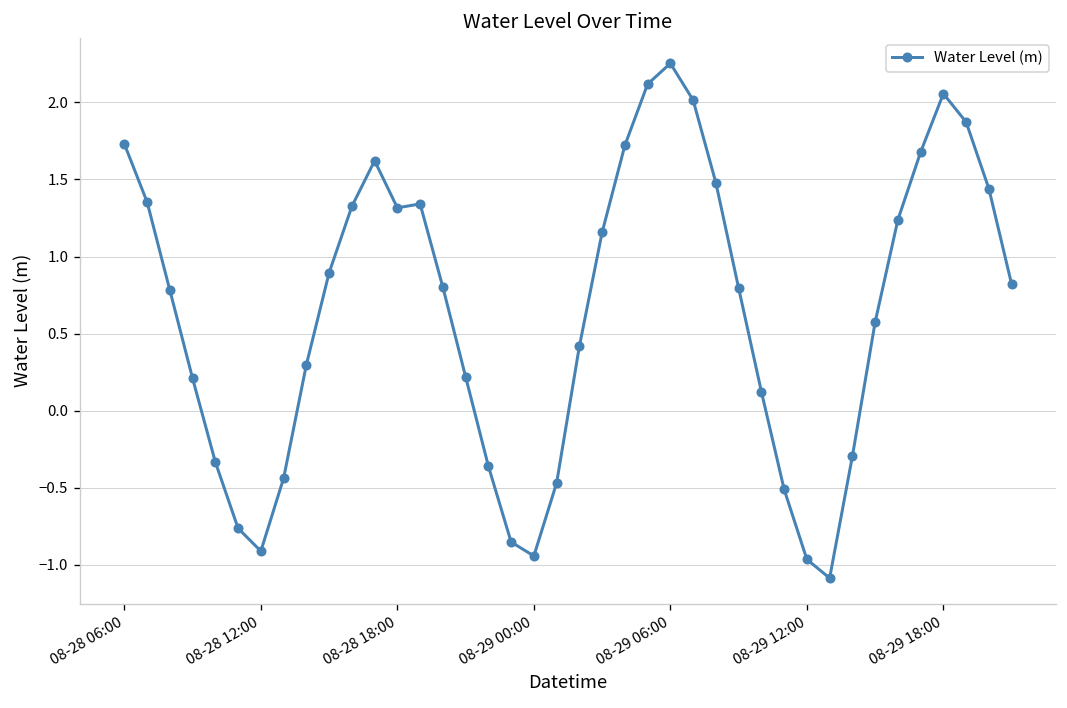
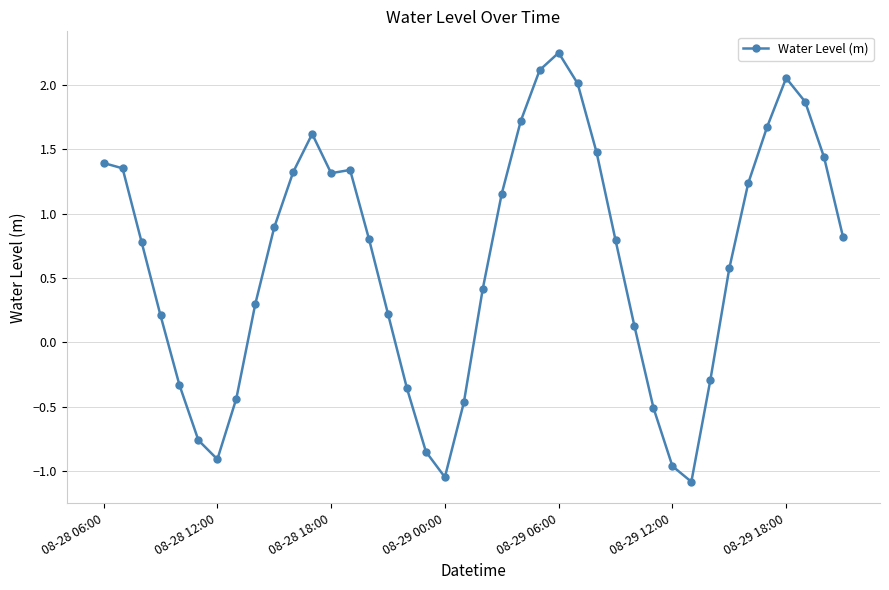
08-28 06:00: 1.73 -> 1.39
08-29 00:00: -0.94 -> -1.05
